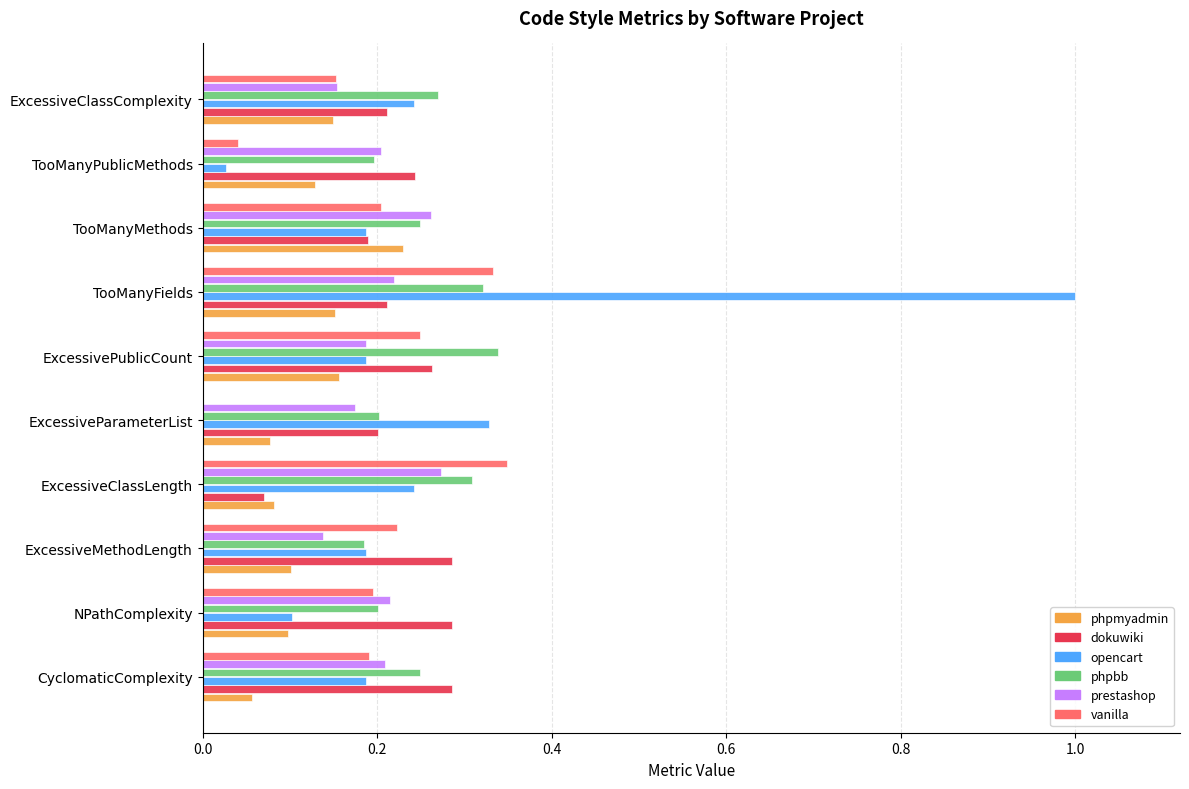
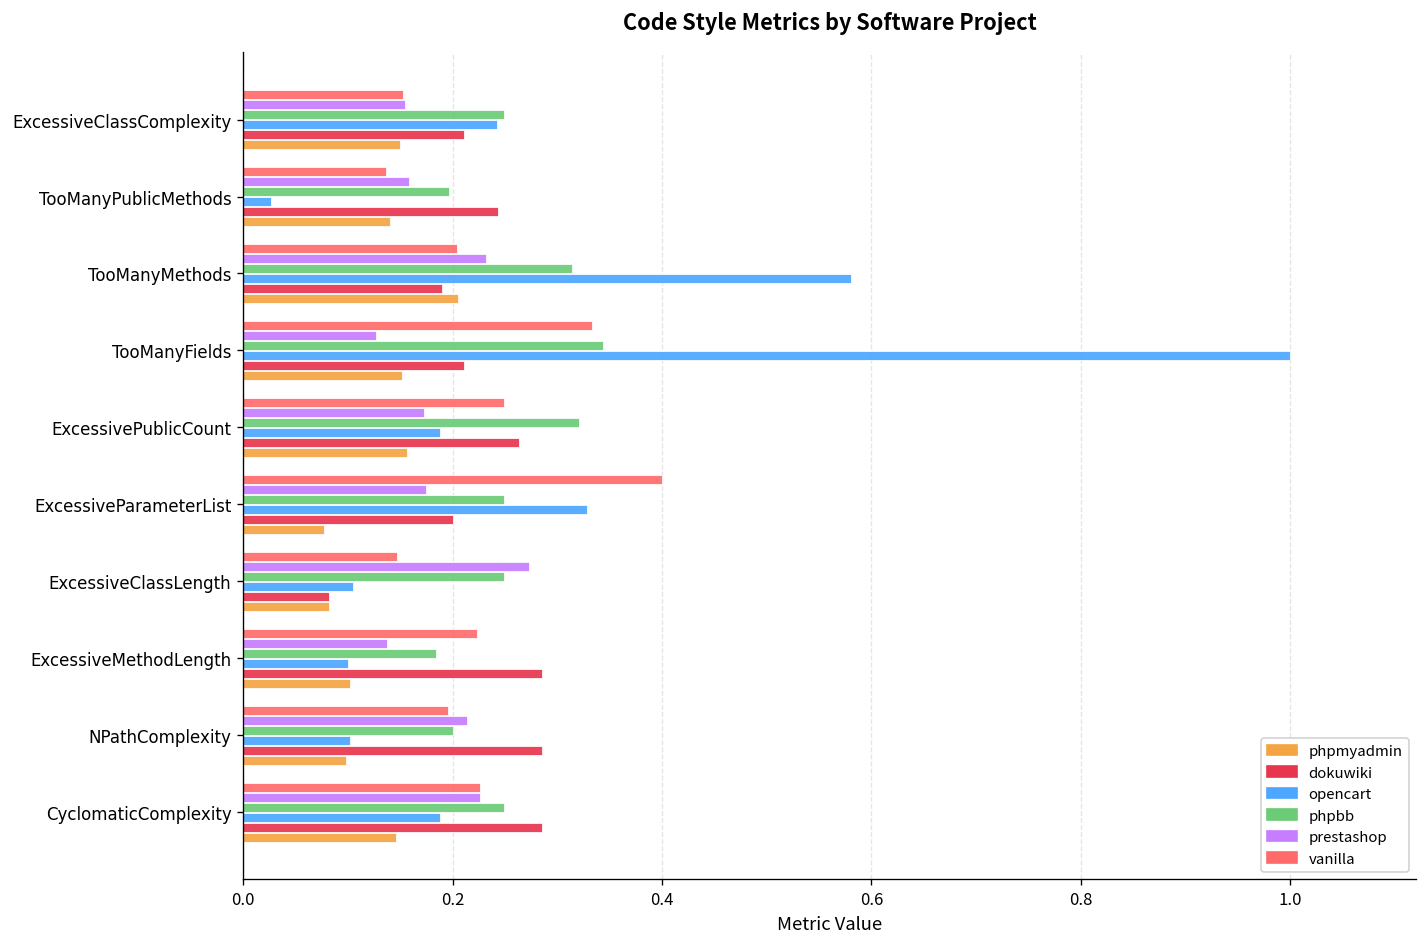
phpbb, ExcessiveClassComplexity: 0.27 -> 0.25
vanilla, TooManyPublicMethods: 0.04 -> 0.14
prestashop, TooManyPublicMethods: 0.20 -> 0.16
phpmyadmin, TooManyPublicMethods: 0.13 -> 0.14
prestashop, TooManyMethods: 0.26 -> 0.23
phpbb, TooManyMethods: 0.25 -> 0.31
opencart, TooManyMethods: 0.19 -> 0.58
phpmyadmin, TooManyMethods: 0.23 -> 0.20
prestashop, TooManyFields: 0.22 -> 0.13
phpbb, TooManyFields: 0.32 -> 0.34
prestashop, ExcessivePublicCount: 0.19 -> 0.17
phpbb, ExcessivePublicCount: 0.34 -> 0.32
vanilla, ExcessiveParameterList: 0.0 -> 0.4
phpbb, ExcessiveParameterList: 0.20 -> 0.25
vanilla, ExcessiveClassLength: 0.35 -> 0.15
phpbb, ExcessiveClassLength: 0.31 -> 0.25
opencart, ExcessiveClassLength: 0.24 -> 0.11
dokuwiki, ExcessiveClassLength: 0.07 -> 0.08
opencart, ExcessiveMethodLength: 0.19 -> 0.10
vanilla, CyclomaticComplexity: 0.19 -> 0.23
prestashop, CyclomaticComplexity: 0.21 -> 0.23
phpmyadmin, CyclomaticComplexity: 0.06 -> 0.15
